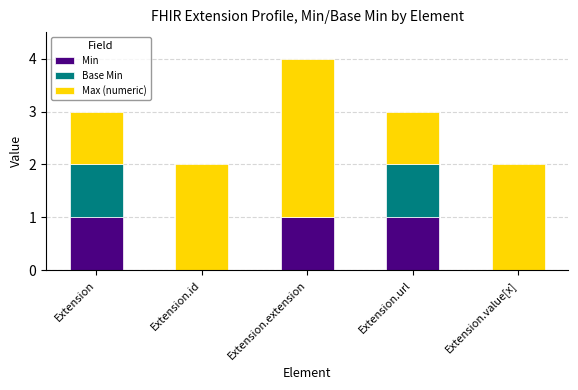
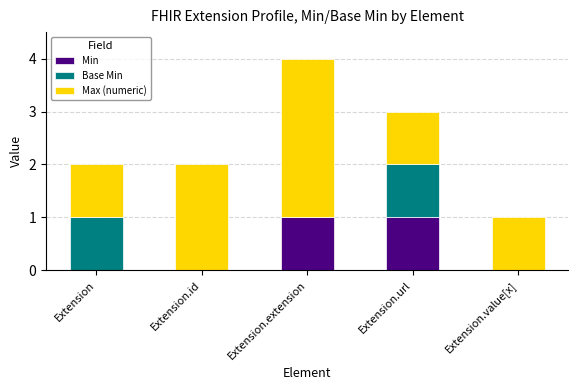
Min, Extension: 1 -> 0
Max (numeric), Extension.value[x]: 2 -> 1
